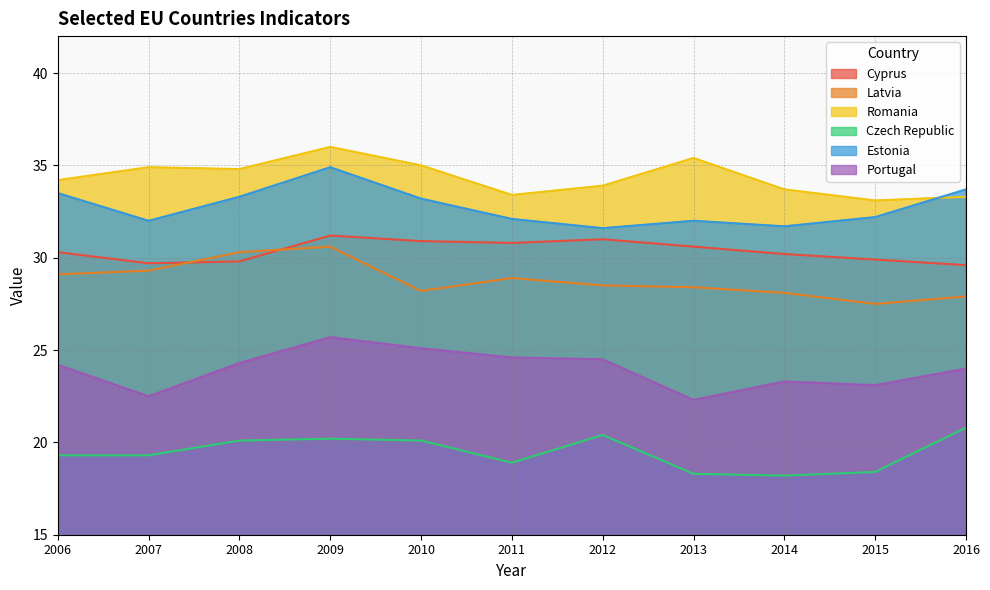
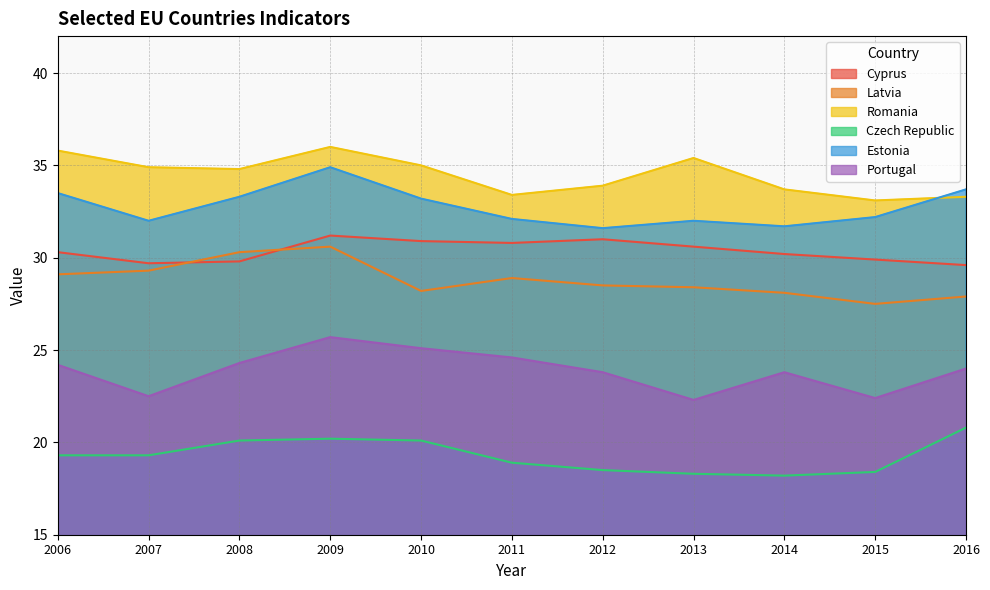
Romania, 2006: 34.2 -> 35.8
Czech Republic, 2012: 20.4 -> 18.5
Portugal, 2012: 24.5 -> 23.8
Portugal, 2014: 23.3 -> 23.8
Portugal, 2015: 23.1 -> 22.4
